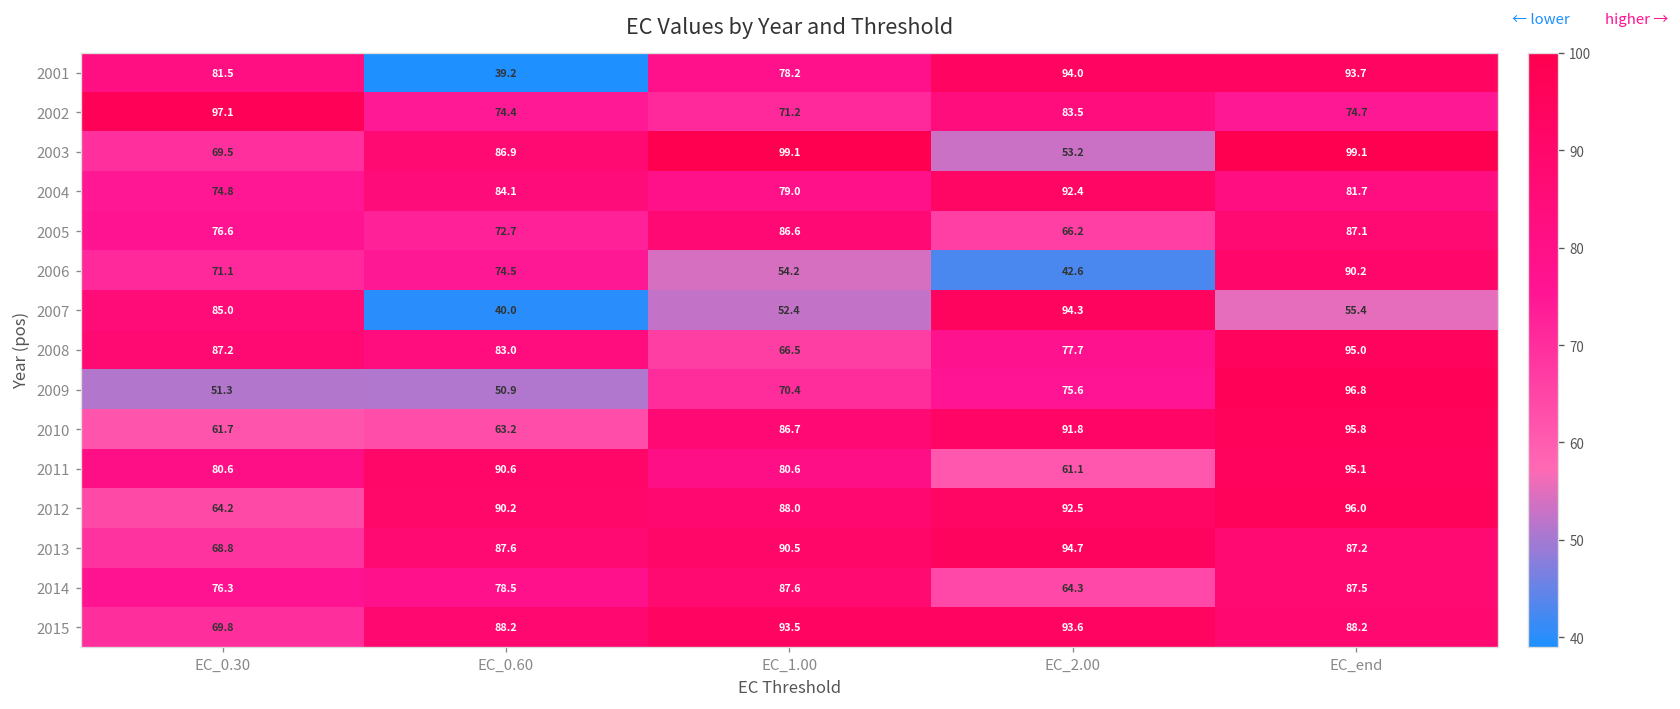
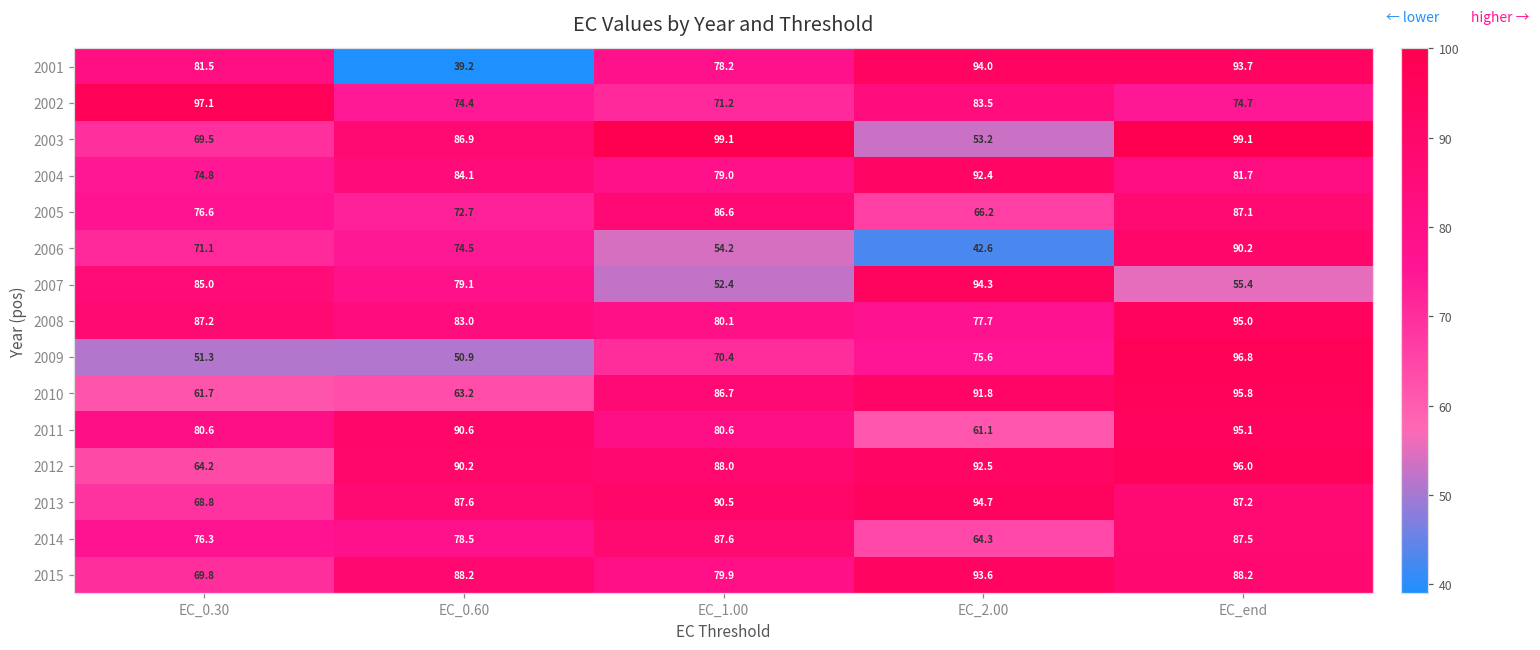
2007, EC_0.60: 40.0 -> 79.1
2008, EC_1.00: 66.5 -> 80.1
2015, EC_1.00: 93.5 -> 79.9
